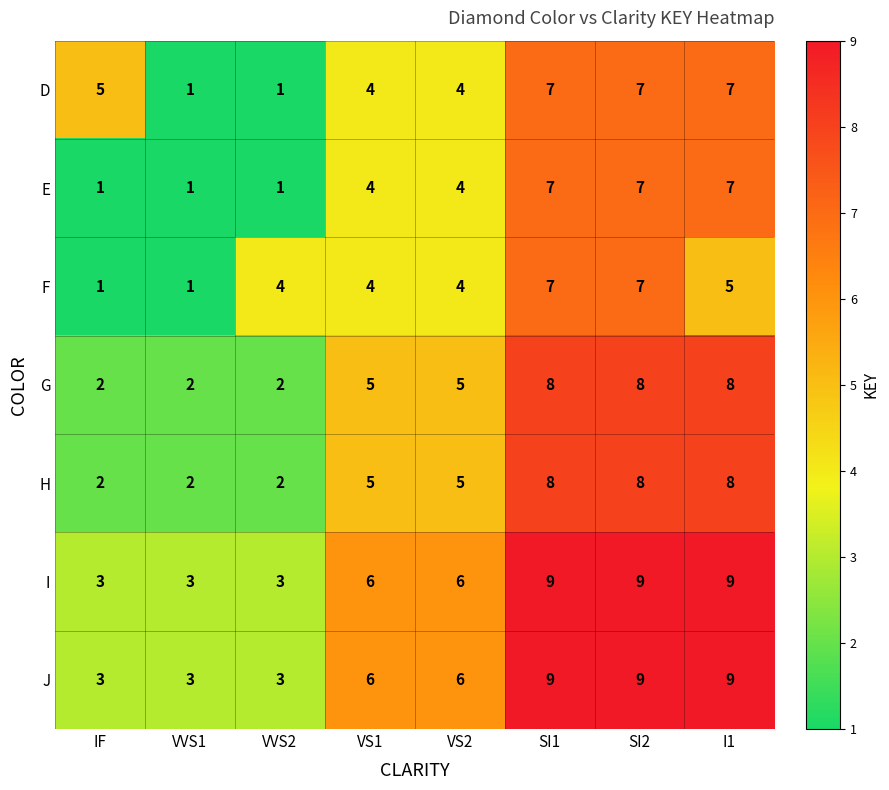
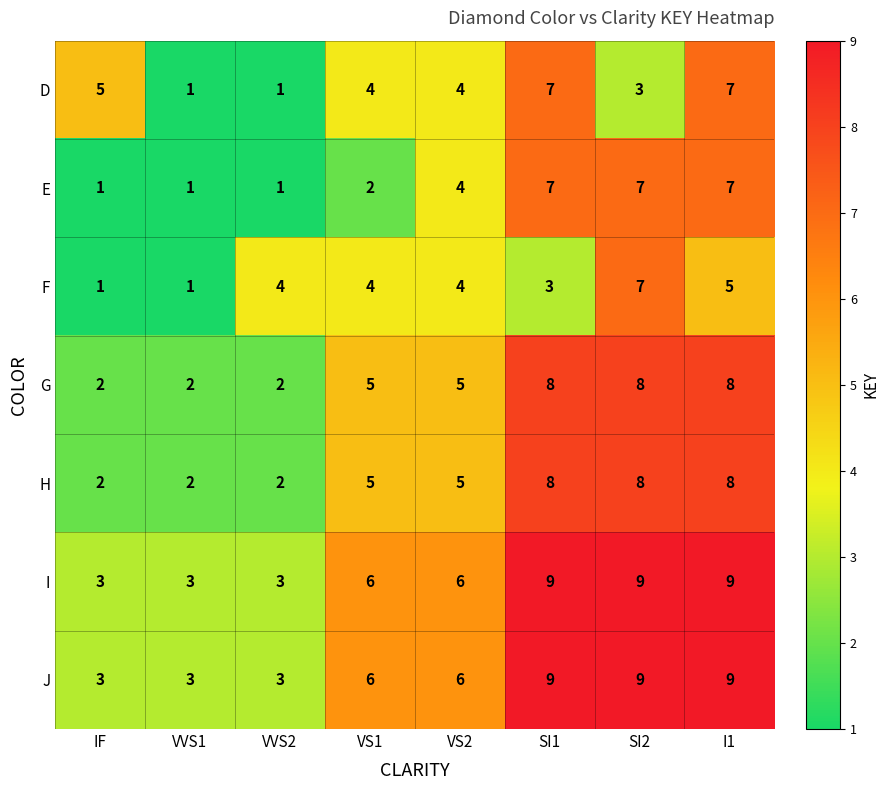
D, SI2: 7 -> 3
E, VS1: 4 -> 2
F, SI1: 7 -> 3
